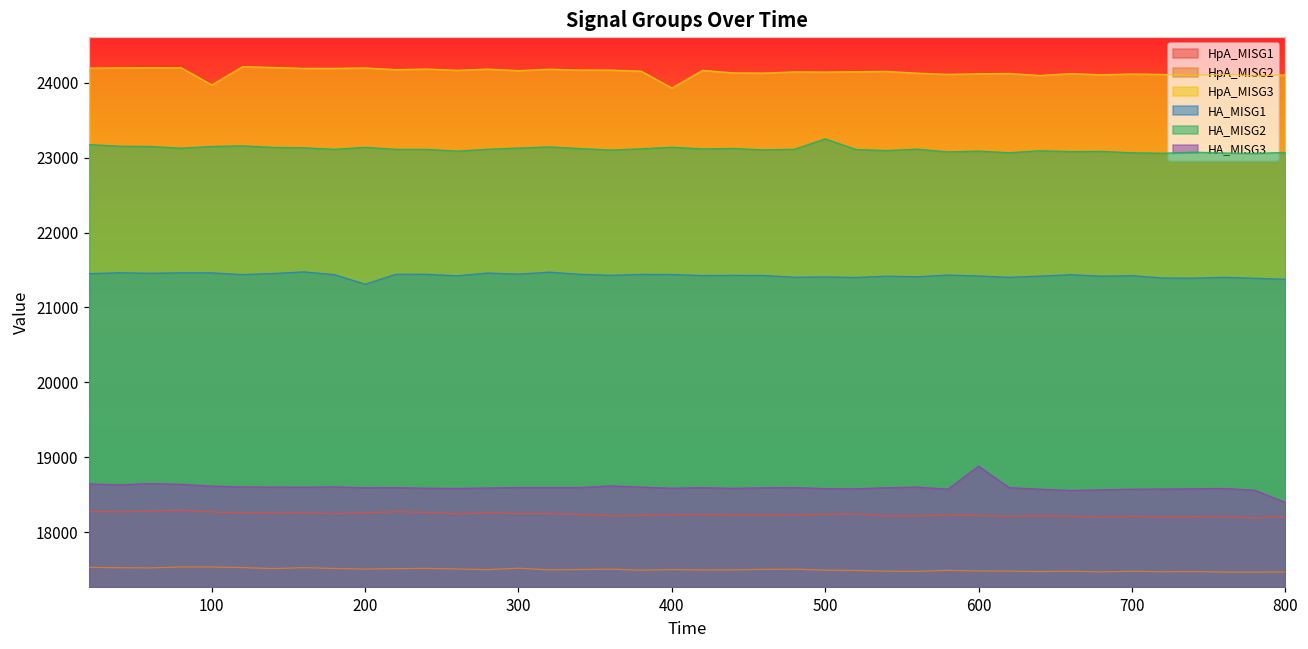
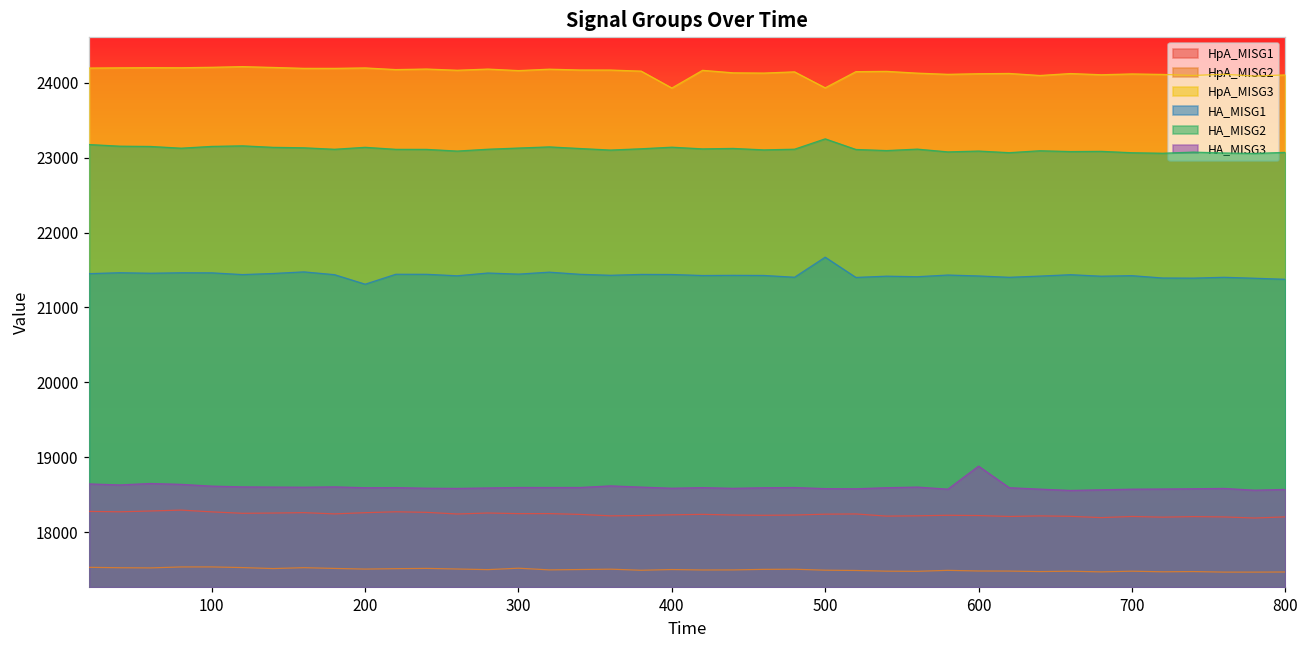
HpA_MISG3, 100: 24000 -> 24200
HpA_MISG3, 500: 24100 -> 23900
HA_MISG1, 500: 21400 -> 21700
HA_MISG3, 800: 18400 -> 18600
